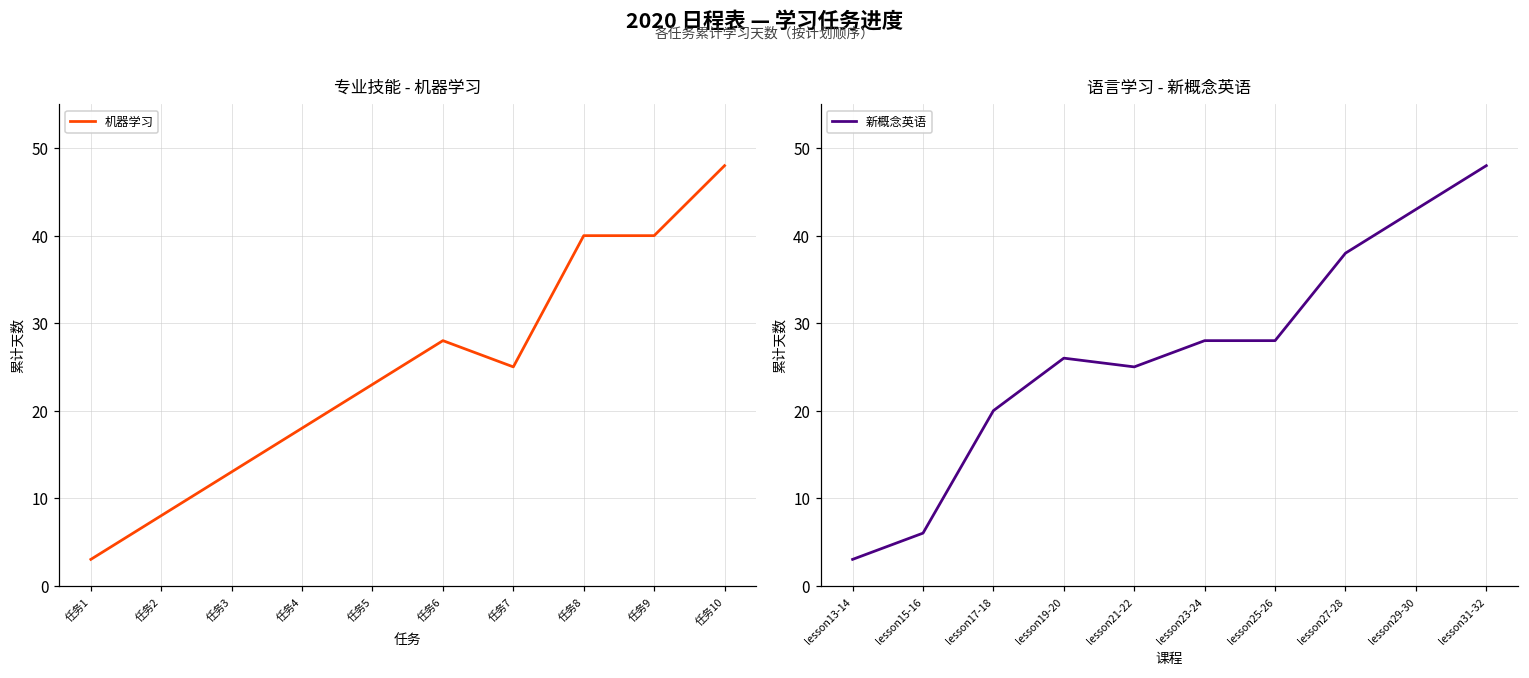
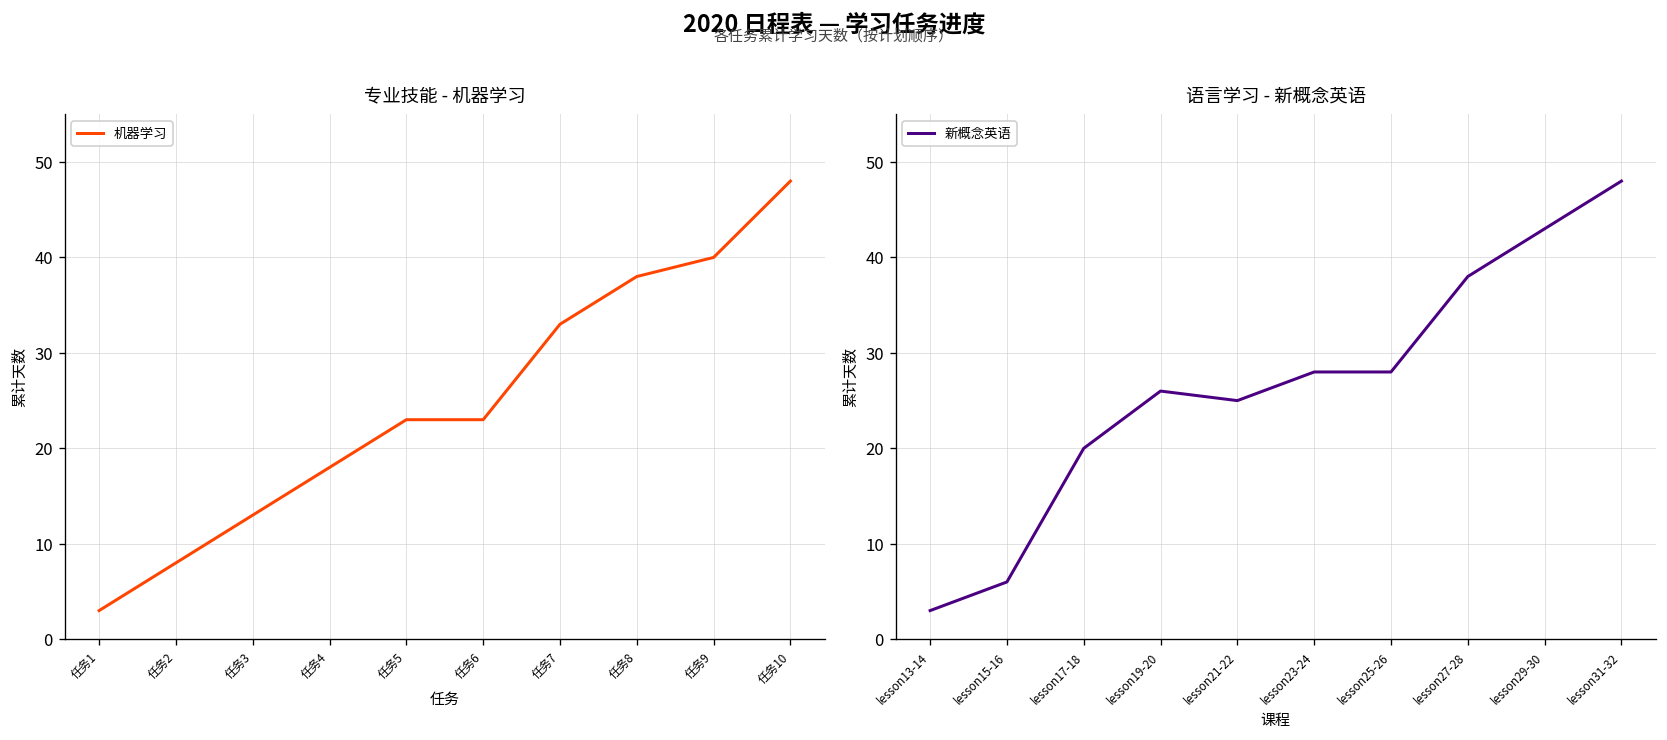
专业技能 - 机器学习, 任务6: 28 -> 23
专业技能 - 机器学习, 任务7: 25 -> 33
专业技能 - 机器学习, 任务8: 40 -> 38
